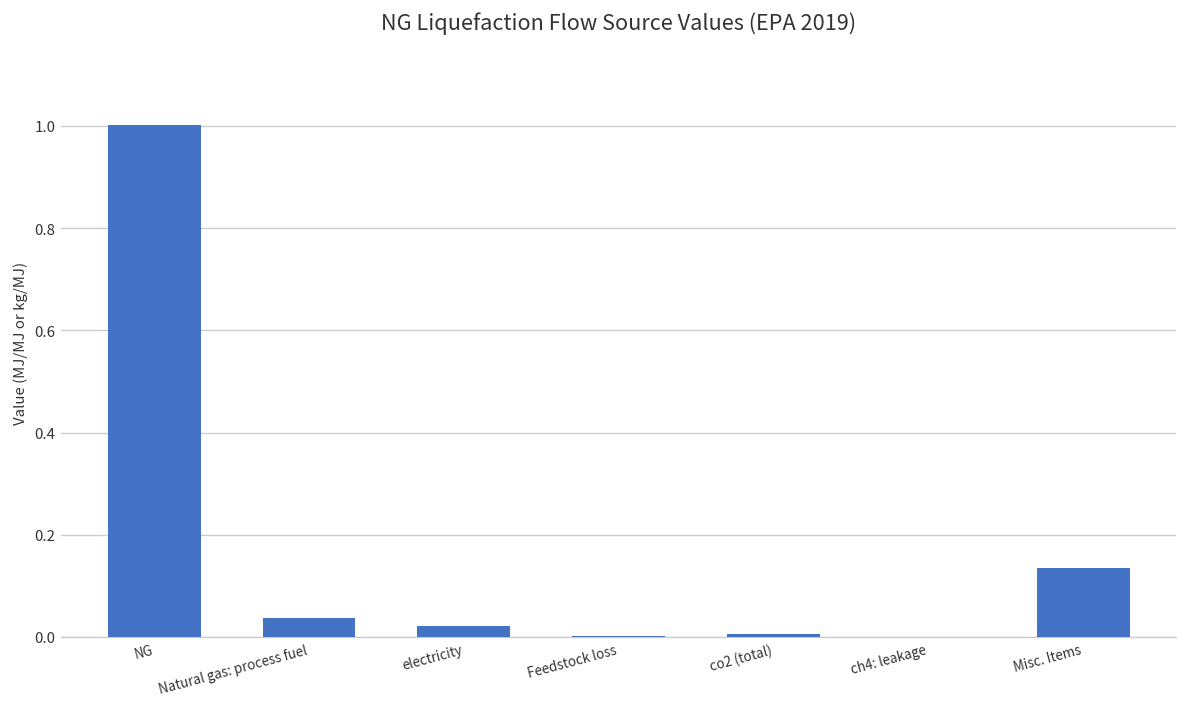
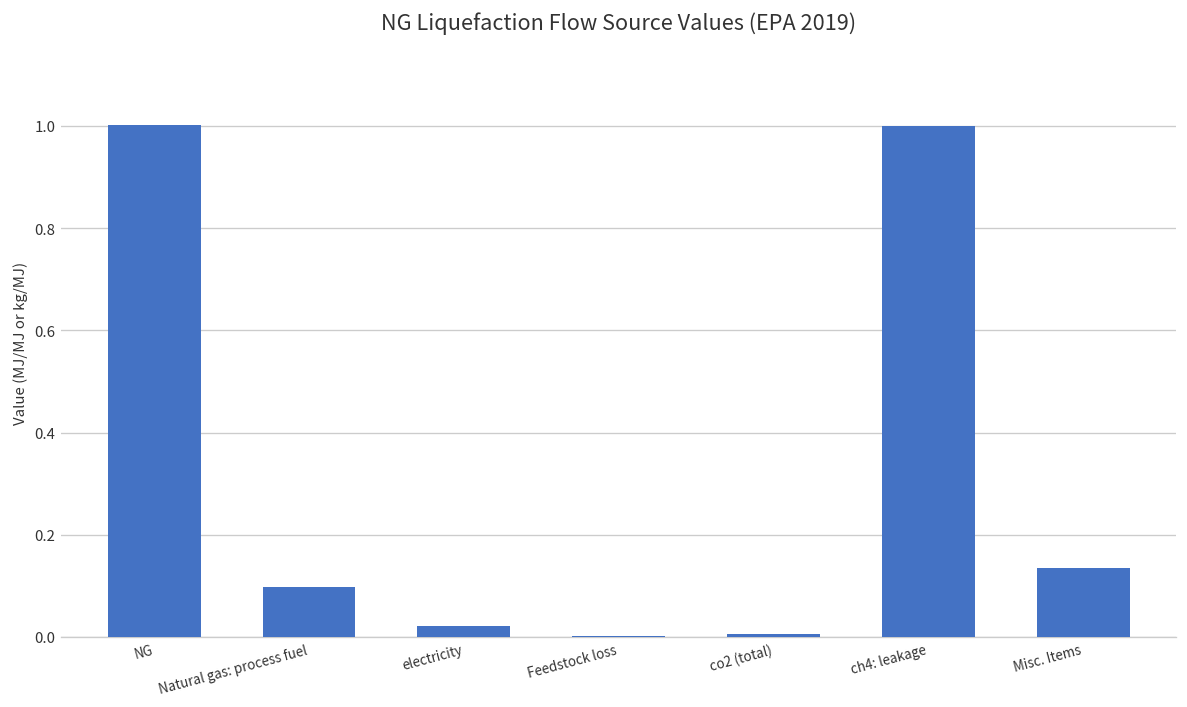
Natural gas: process fuel: 0.04 -> 0.10
ch4: leakage: 0 -> 1
